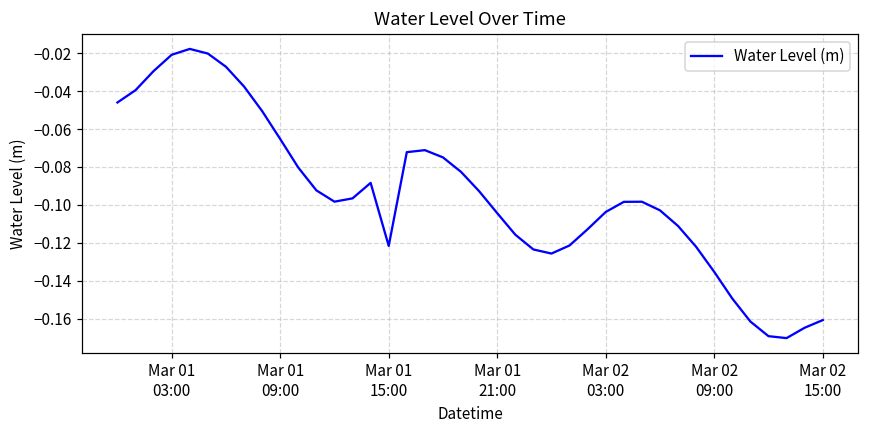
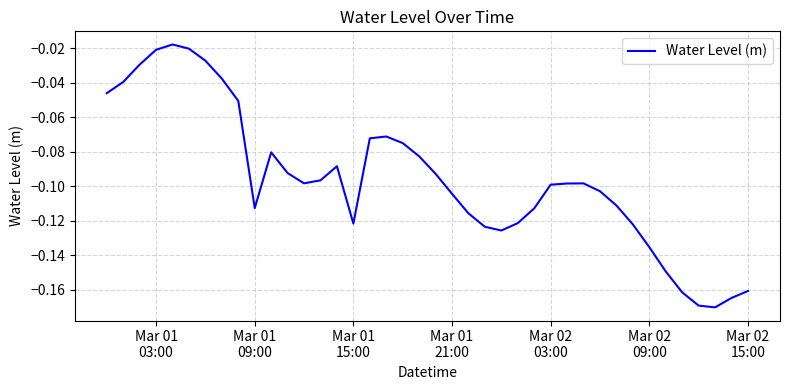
Mar 01 09:00: -0.065 -> -0.113
Mar 02 03:00: -0.104 -> -0.099
